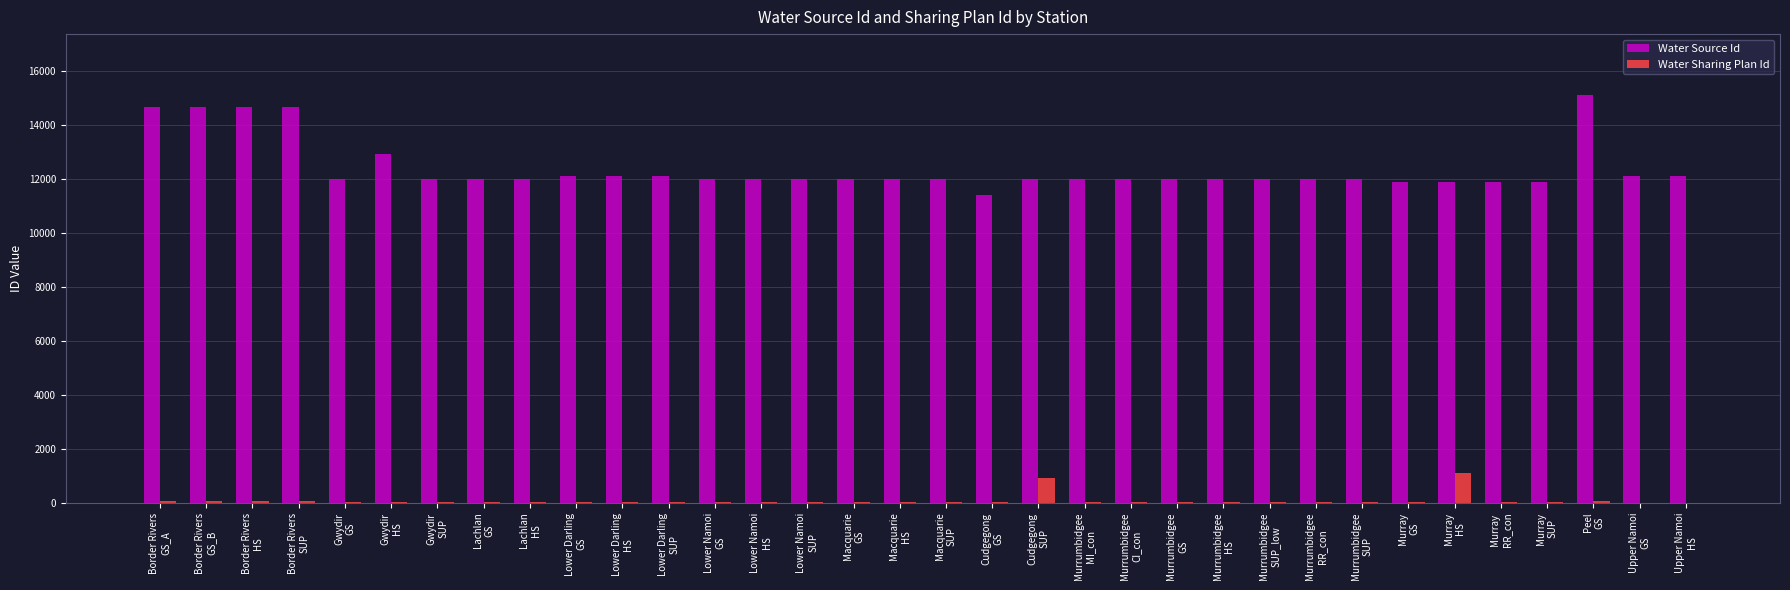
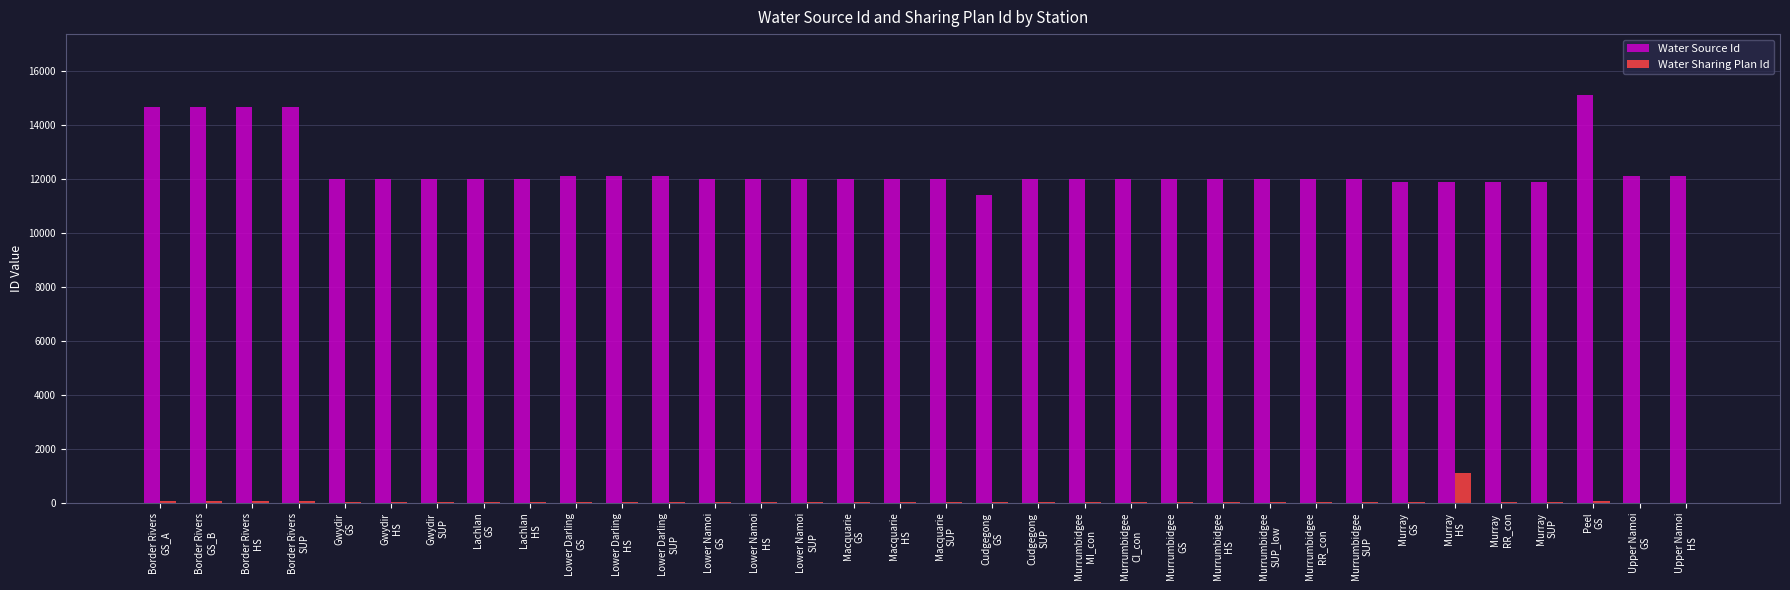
Water Source Id, Gwydir HS: 12900 -> 12000
Water Sharing Plan Id, Cudgegong SUP: 900 -> 0
